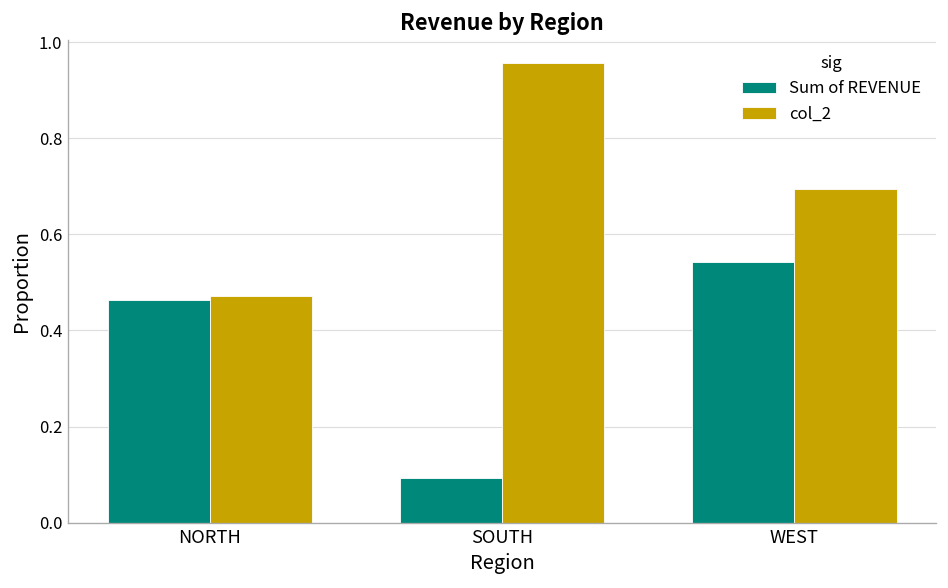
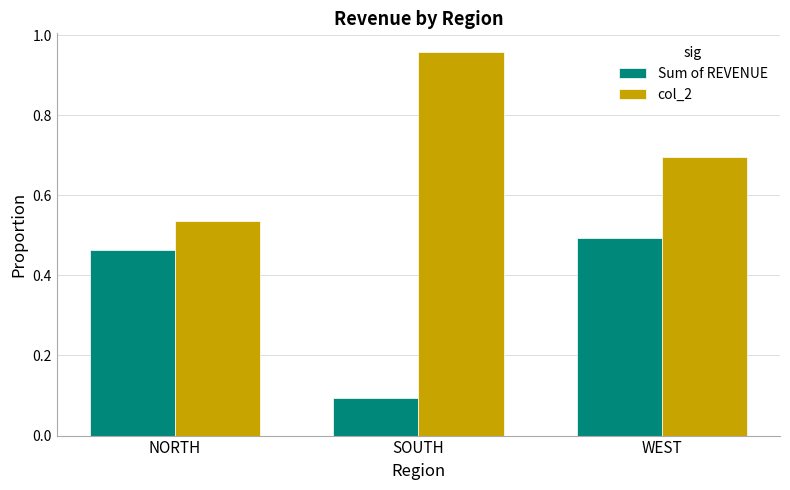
col_2, NORTH: 0.47 -> 0.54
Sum of REVENUE, WEST: 0.54 -> 0.49
